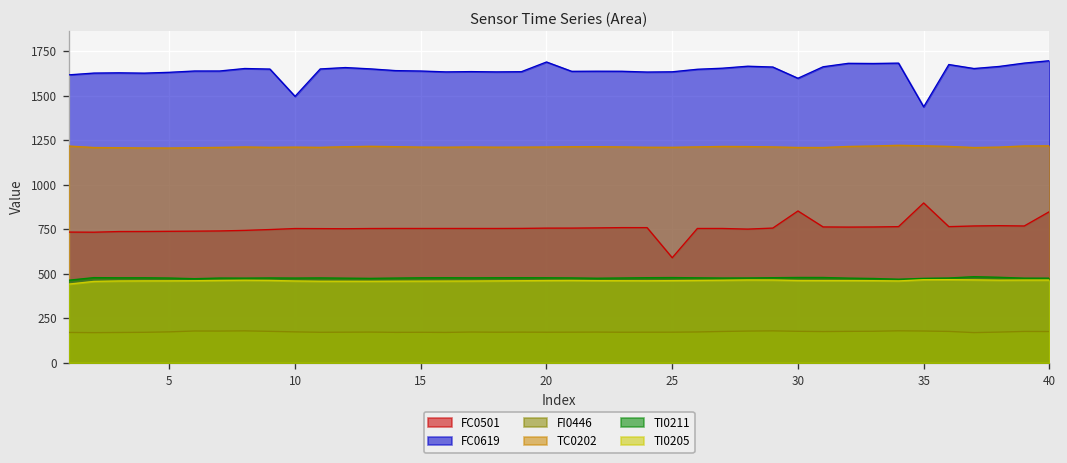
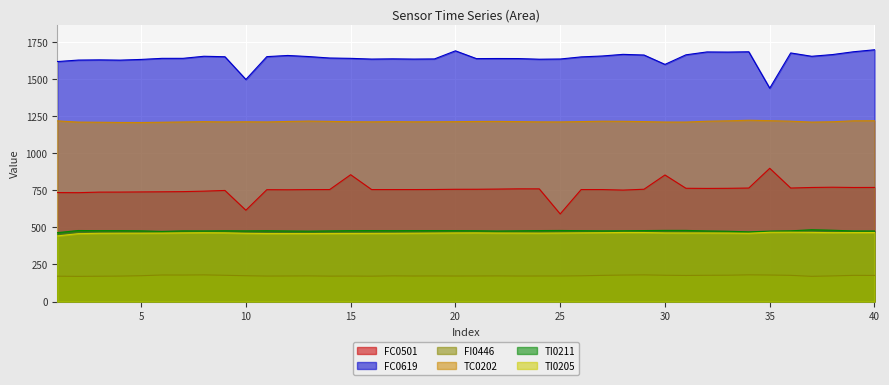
FC0501, 10: 750 -> 610
FC0501, 15: 750 -> 850
FC0501, 40: 850 -> 770
